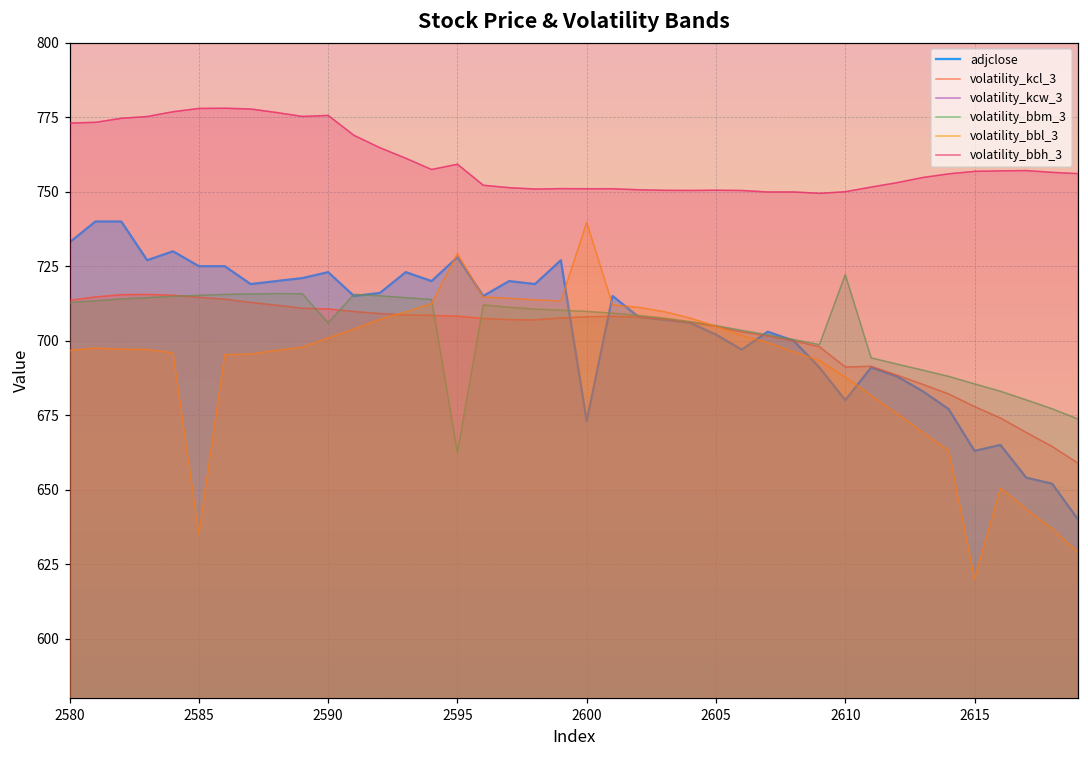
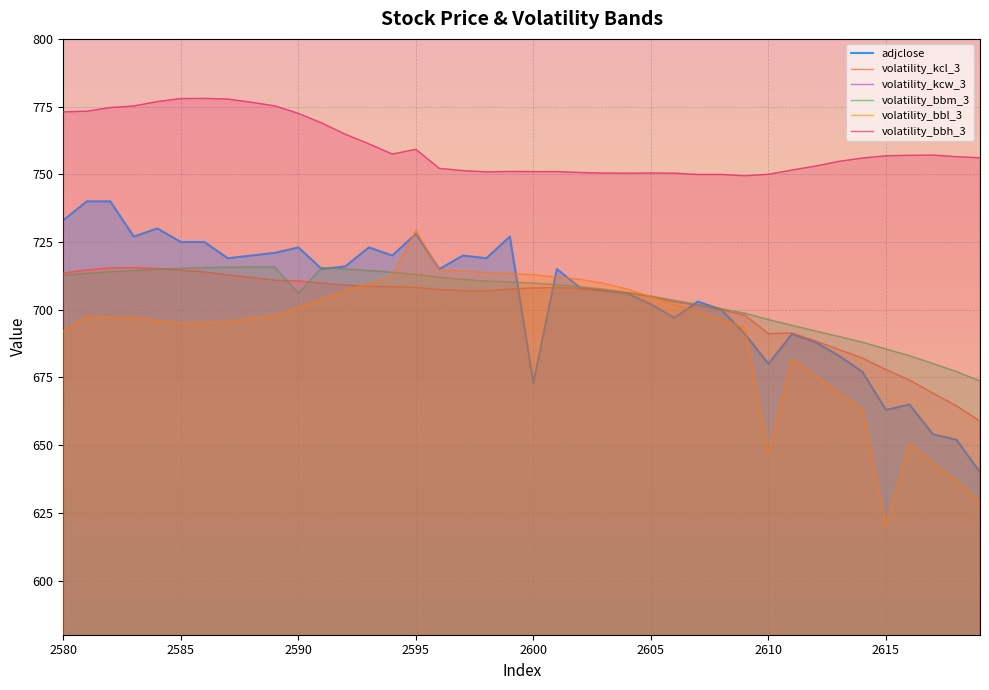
volatility_bbl_3, 2580: 697 -> 692
volatility_bbl_3, 2585: 635 -> 695
volatility_bbh_3, 2590: 776 -> 772
volatility_bbm_3, 2595: 662 -> 713
volatility_bbl_3, 2600: 740 -> 713
volatility_bbm_3, 2610: 722 -> 696
volatility_bbl_3, 2610: 688 -> 647
